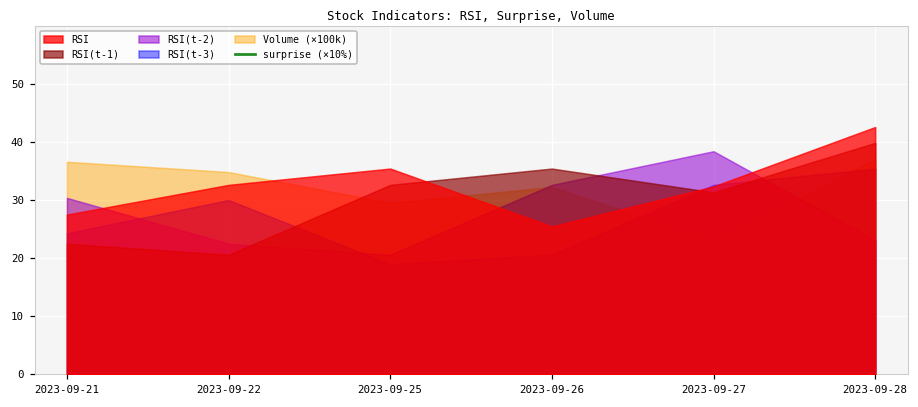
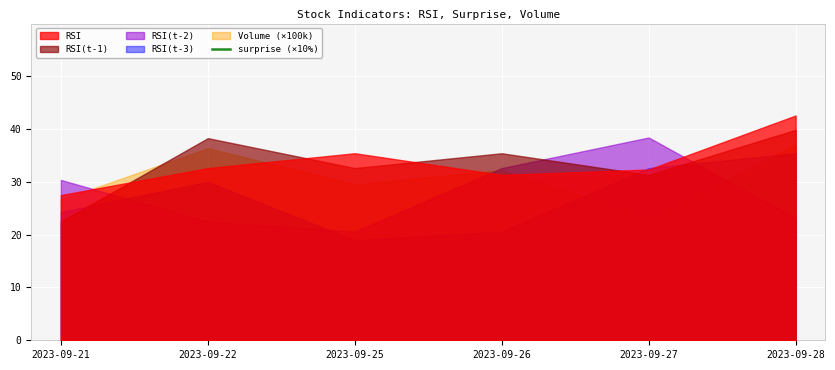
Volume (×100k), 2023-09-21: 37 -> 27
RSI(t-1), 2023-09-22: 21 -> 38
Volume (×100k), 2023-09-22: 35 -> 36
RSI, 2023-09-26: 25 -> 31
